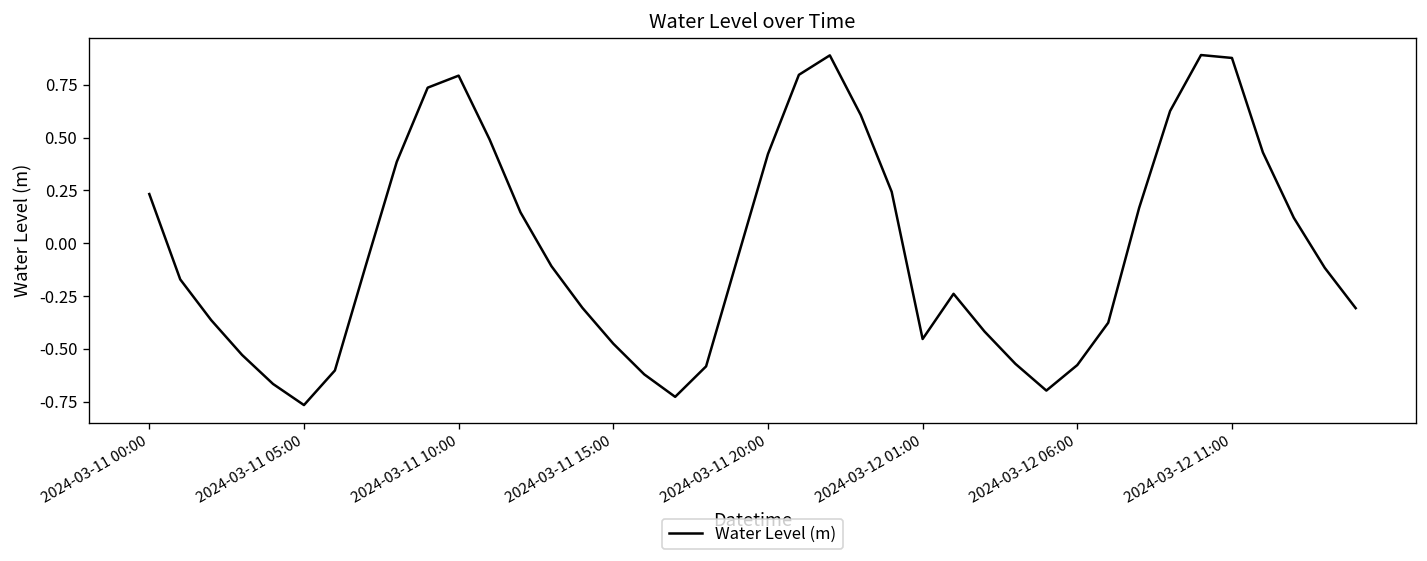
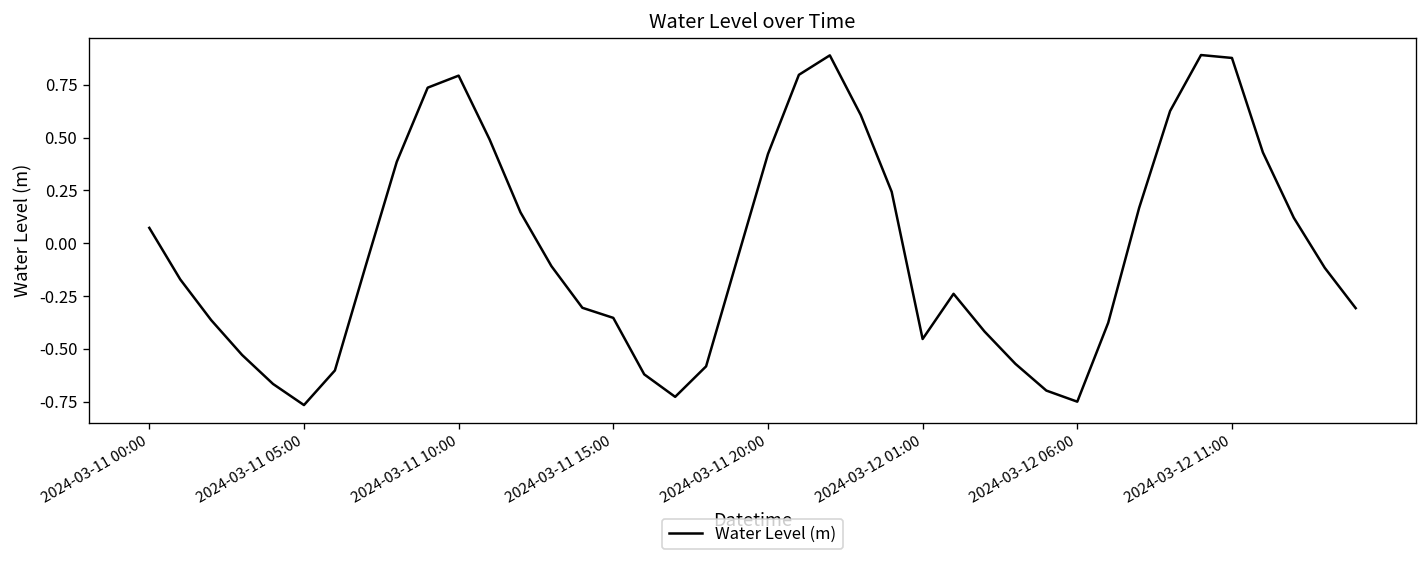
2024-03-11 00:00: 0.23 -> 0.07
2024-03-11 15:00: -0.48 -> -0.35
2024-03-12 06:00: -0.58 -> -0.75
